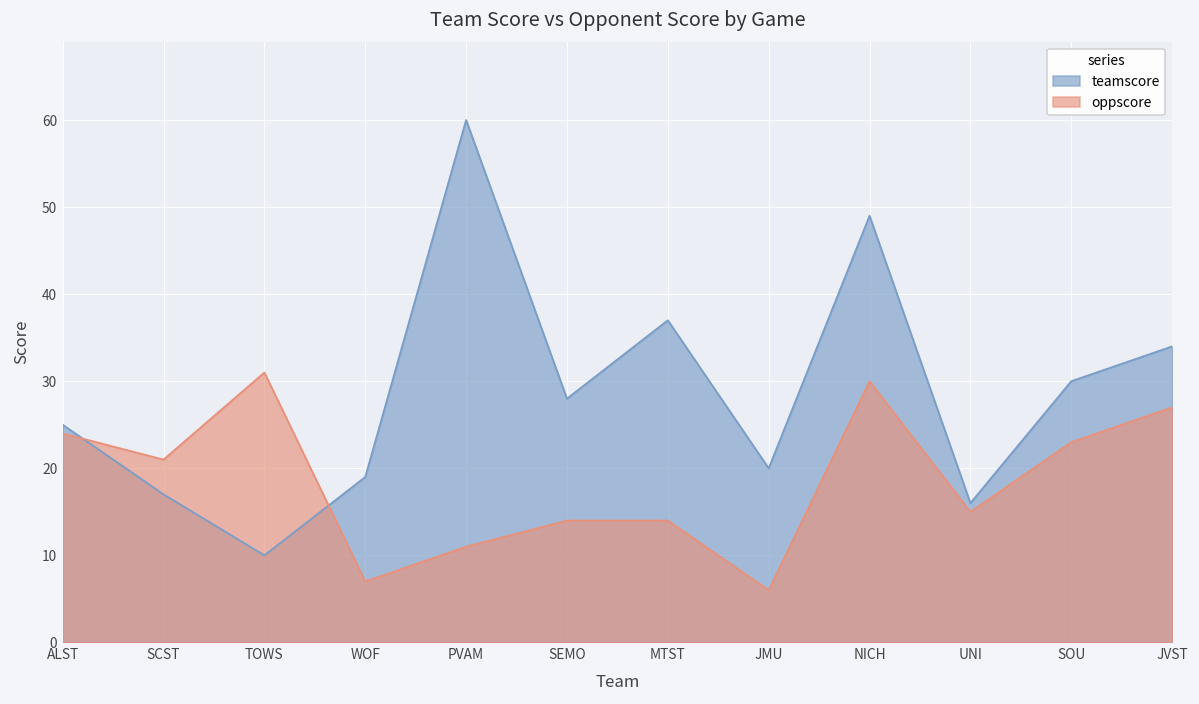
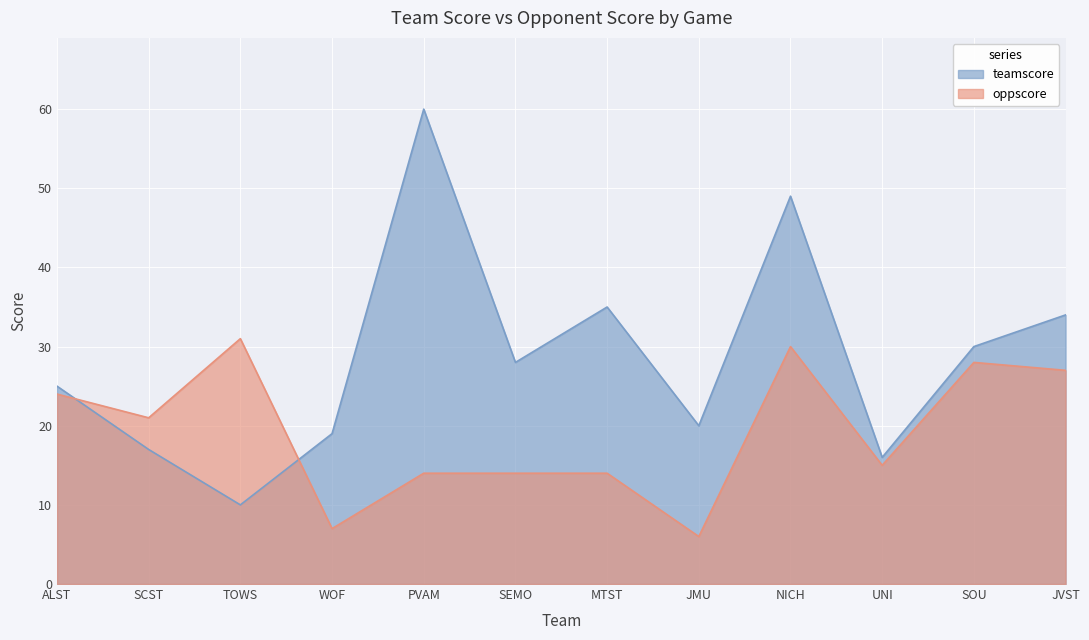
oppscore, PVAM: 11 -> 14
teamscore, MTST: 37 -> 35
oppscore, SOU: 23 -> 28
